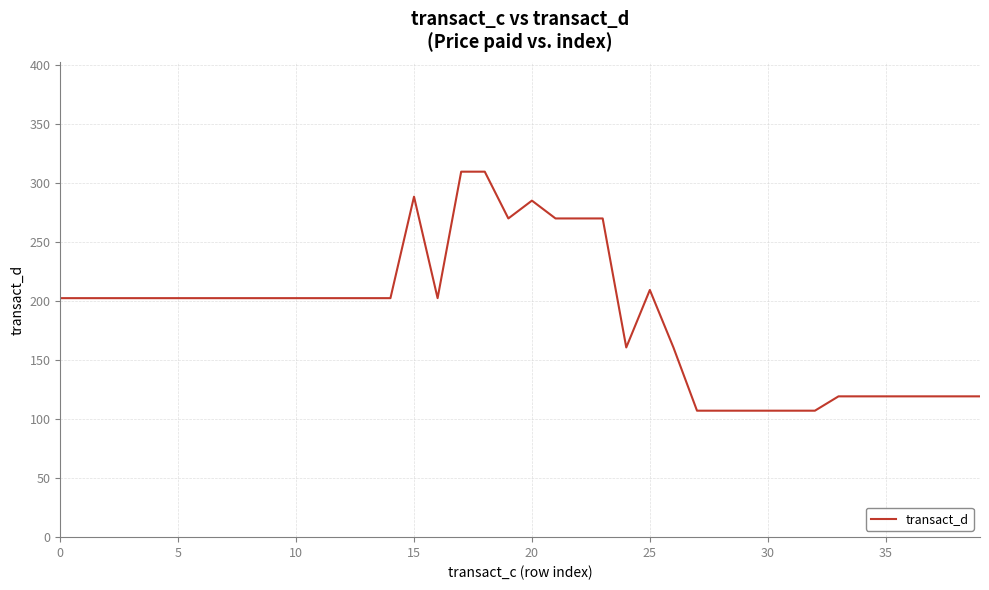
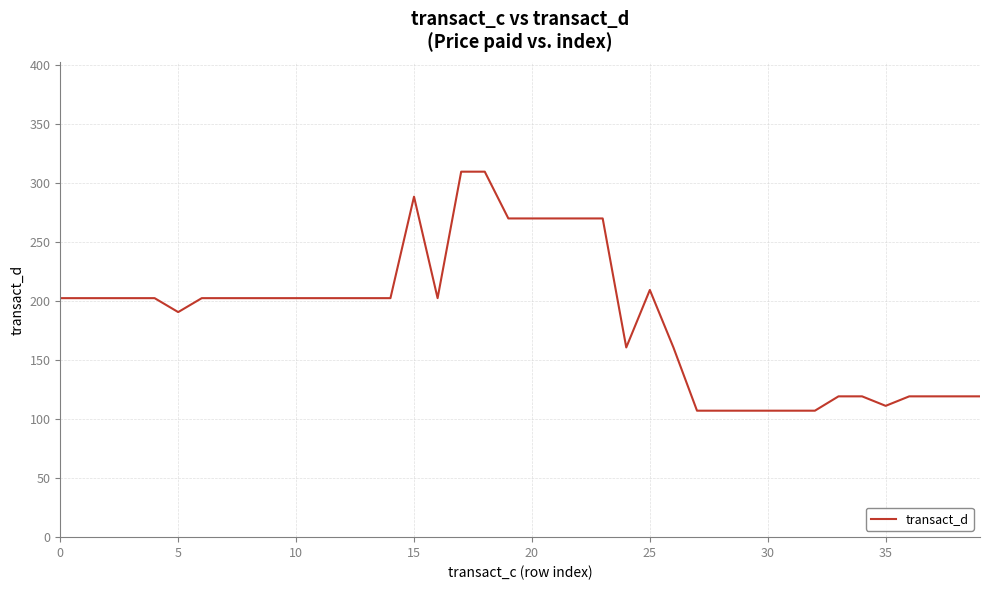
5: 202 -> 191
20: 285 -> 270
35: 119 -> 111
